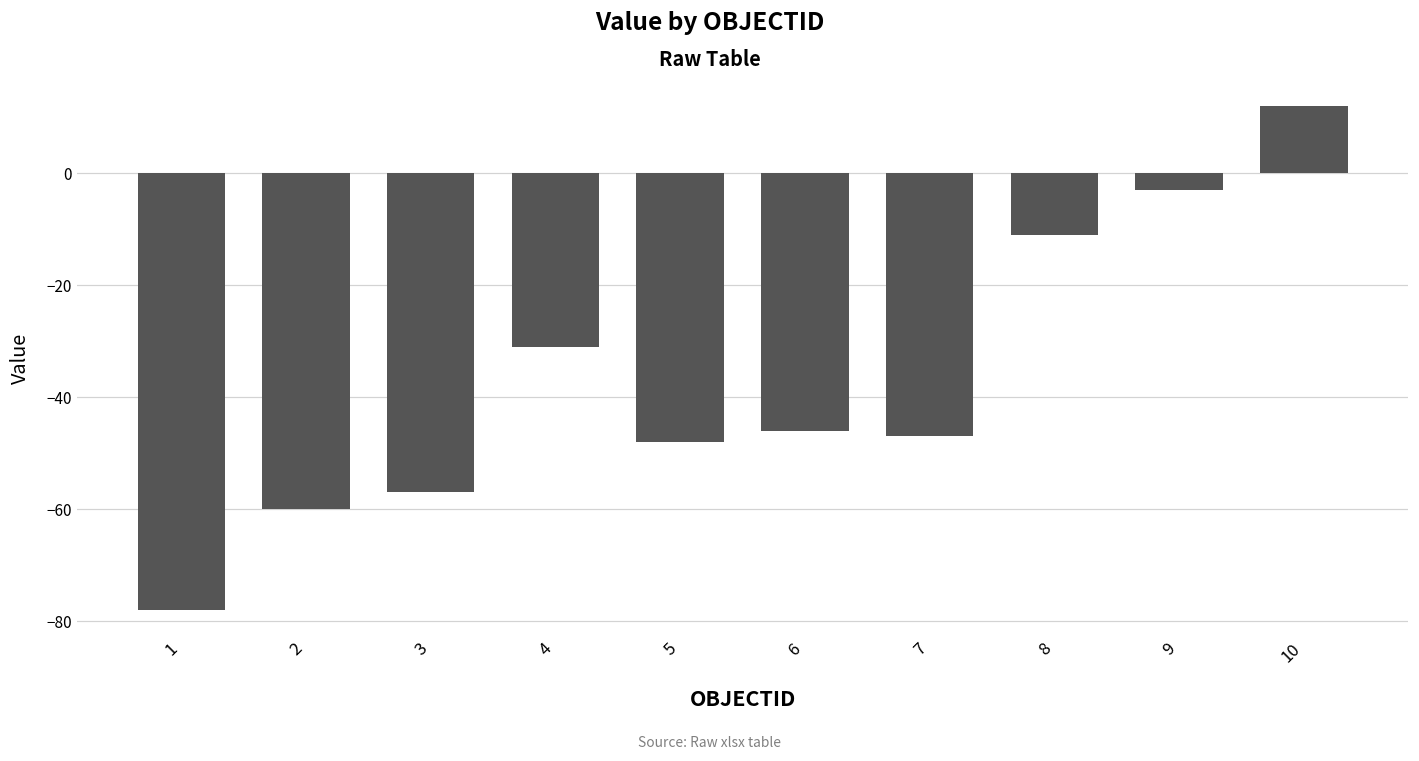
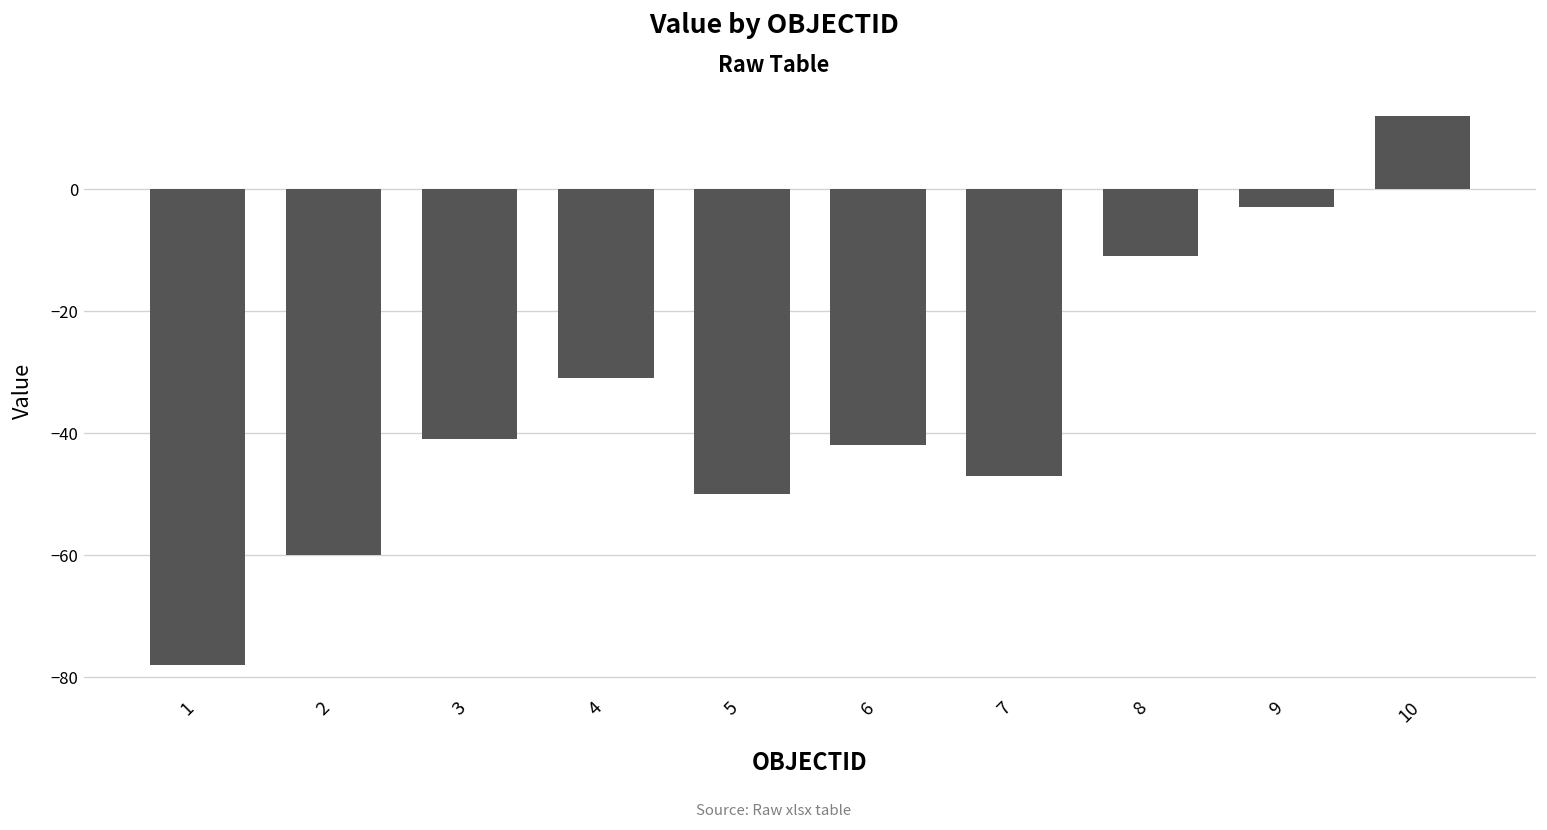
3: -57 -> -41
5: -48 -> -50
6: -46 -> -42
